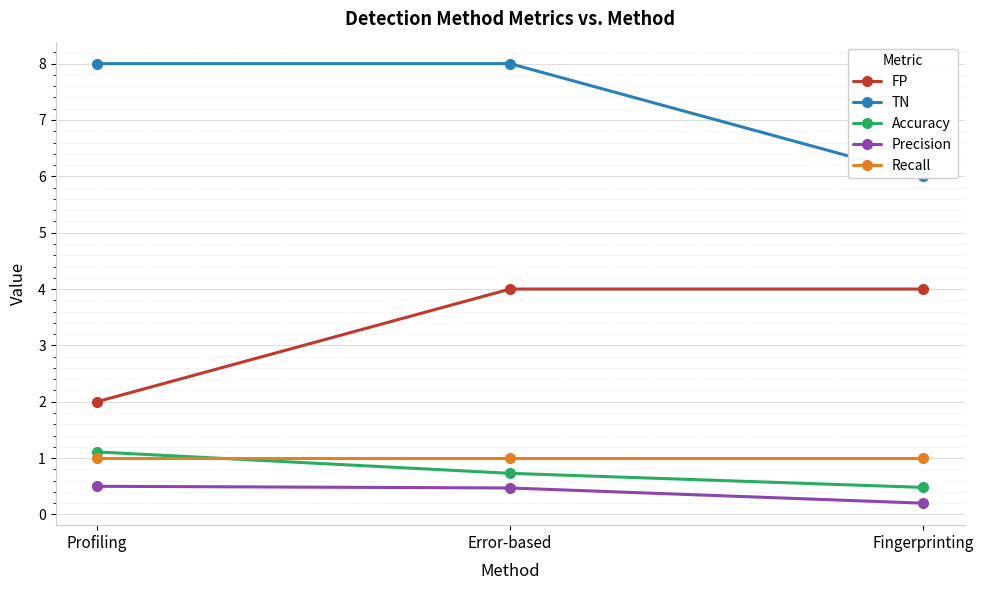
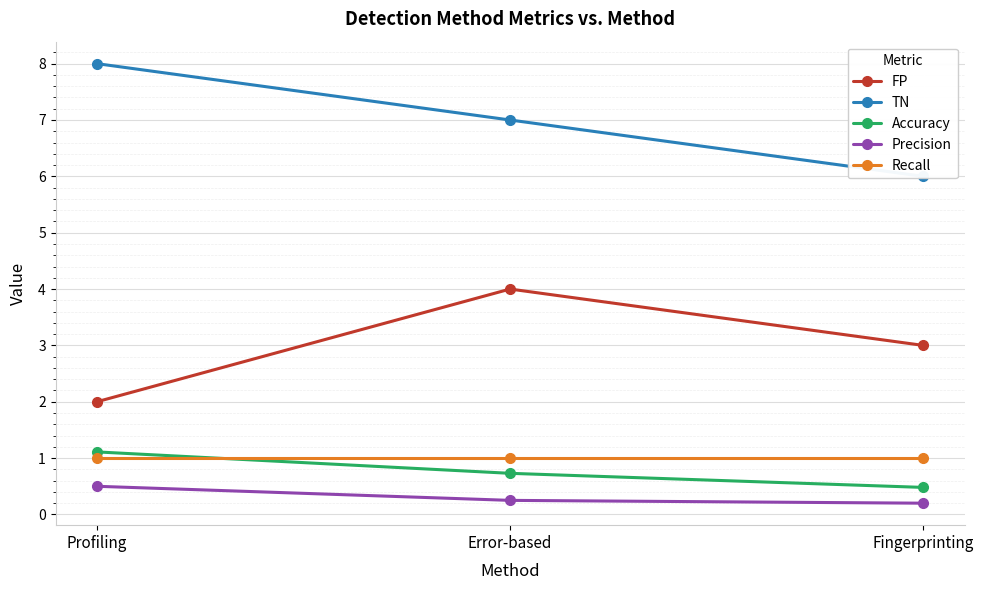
TN, Error-based: 8 -> 7
Precision, Error-based: 0.5 -> 0.3
FP, Fingerprinting: 4 -> 3
